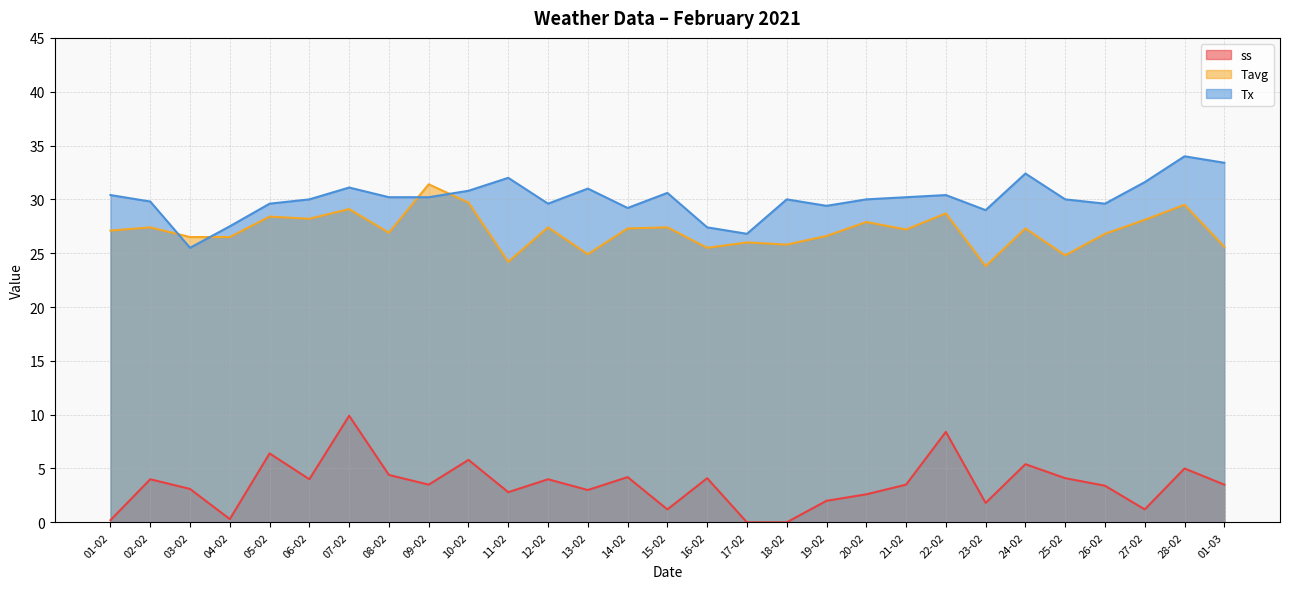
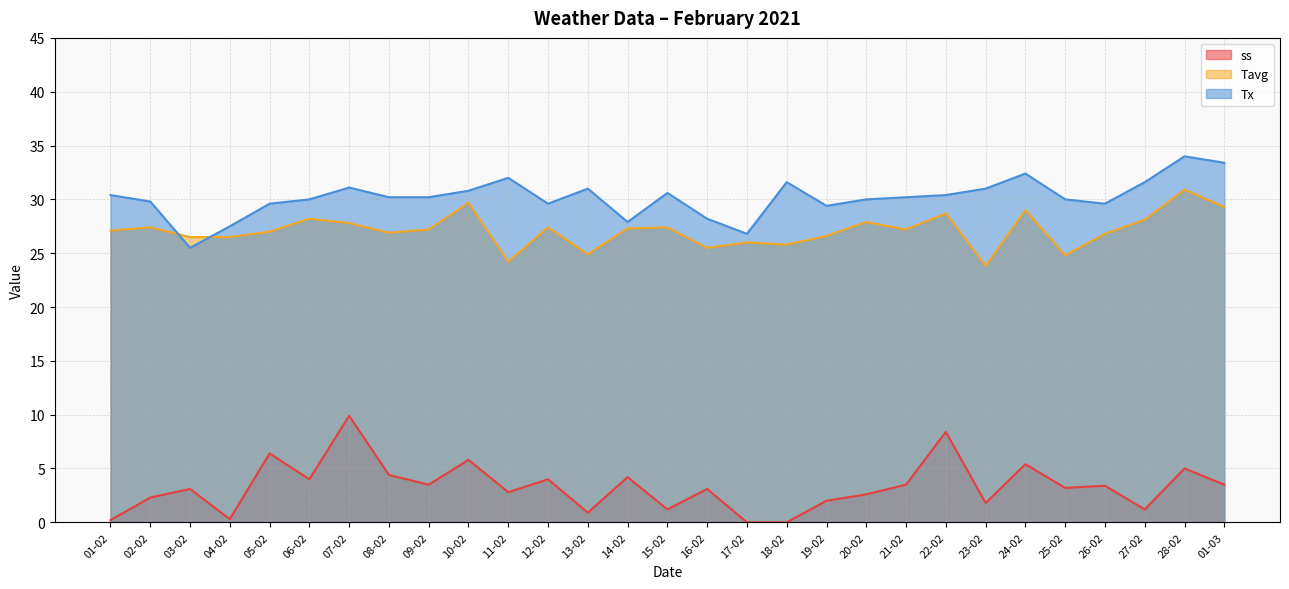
ss, 02-02: 4.0 -> 2.3
Tavg, 05-02: 28.4 -> 27.0
Tavg, 07-02: 29.1 -> 27.8
Tavg, 09-02: 31.4 -> 27.2
ss, 13-02: 3.0 -> 0.9
Tx, 14-02: 29.2 -> 27.9
ss, 16-02: 4.1 -> 3.1
Tx, 16-02: 27.4 -> 28.2
Tx, 18-02: 30.0 -> 31.6
Tx, 23-02: 29 -> 31
Tavg, 24-02: 27.3 -> 29.0
ss, 25-02: 4.1 -> 3.2
Tavg, 28-02: 29.5 -> 30.9
Tavg, 01-03: 25.6 -> 29.3
